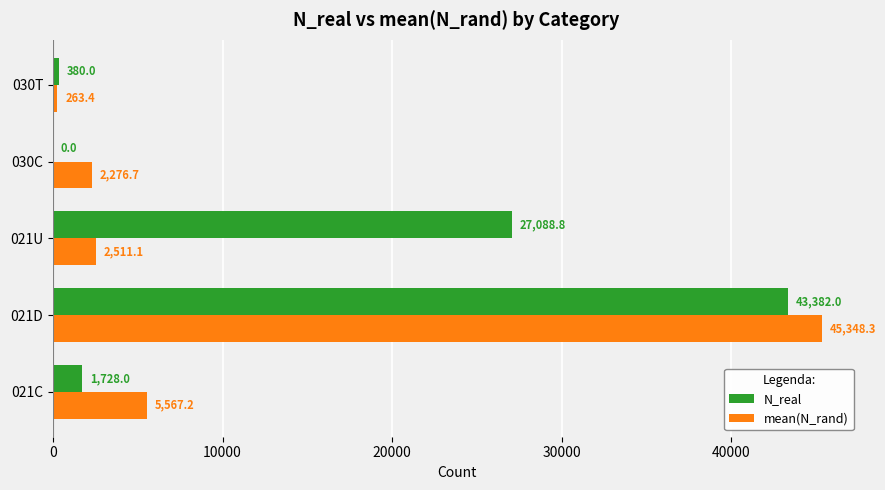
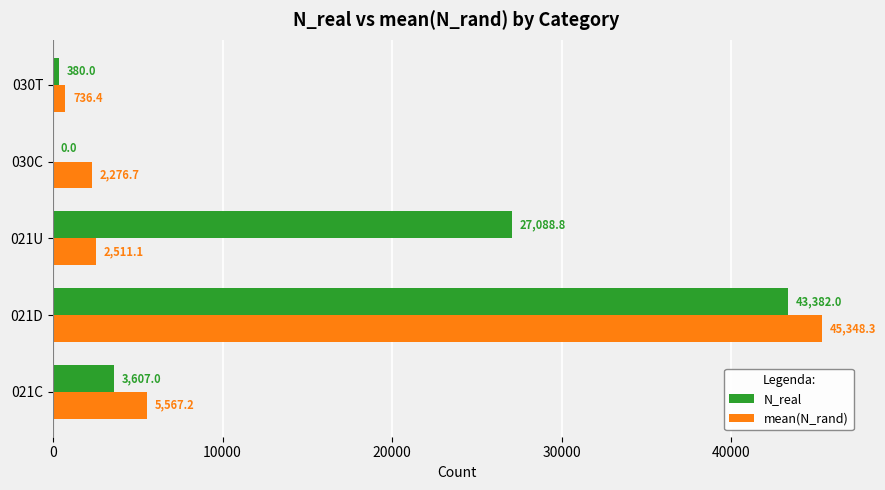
mean(N_rand), 030T: 263.4 -> 736.4
N_real, 021C: 1,728.0 -> 3,607.0
